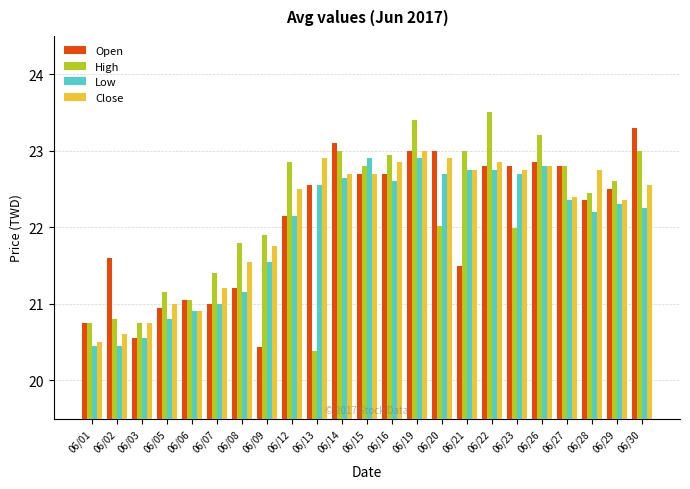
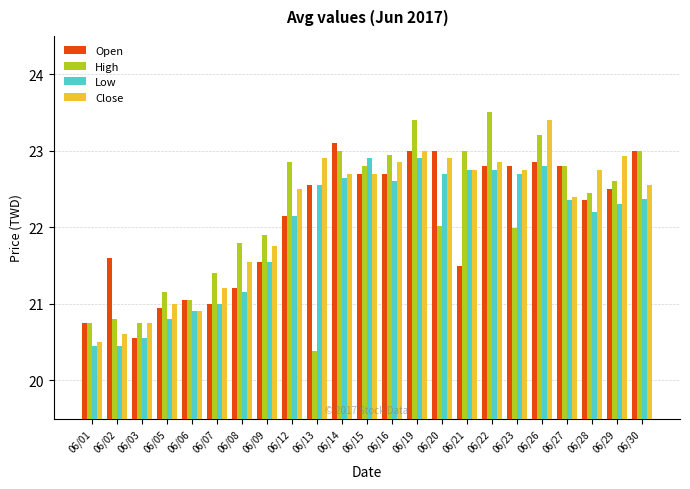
Open, 06/09: 20.4 -> 21.6
Close, 06/26: 22.8 -> 23.4
Close, 06/29: 22.4 -> 22.9
Open, 06/30: 23.3 -> 23.0
Low, 06/30: 22.3 -> 22.4
